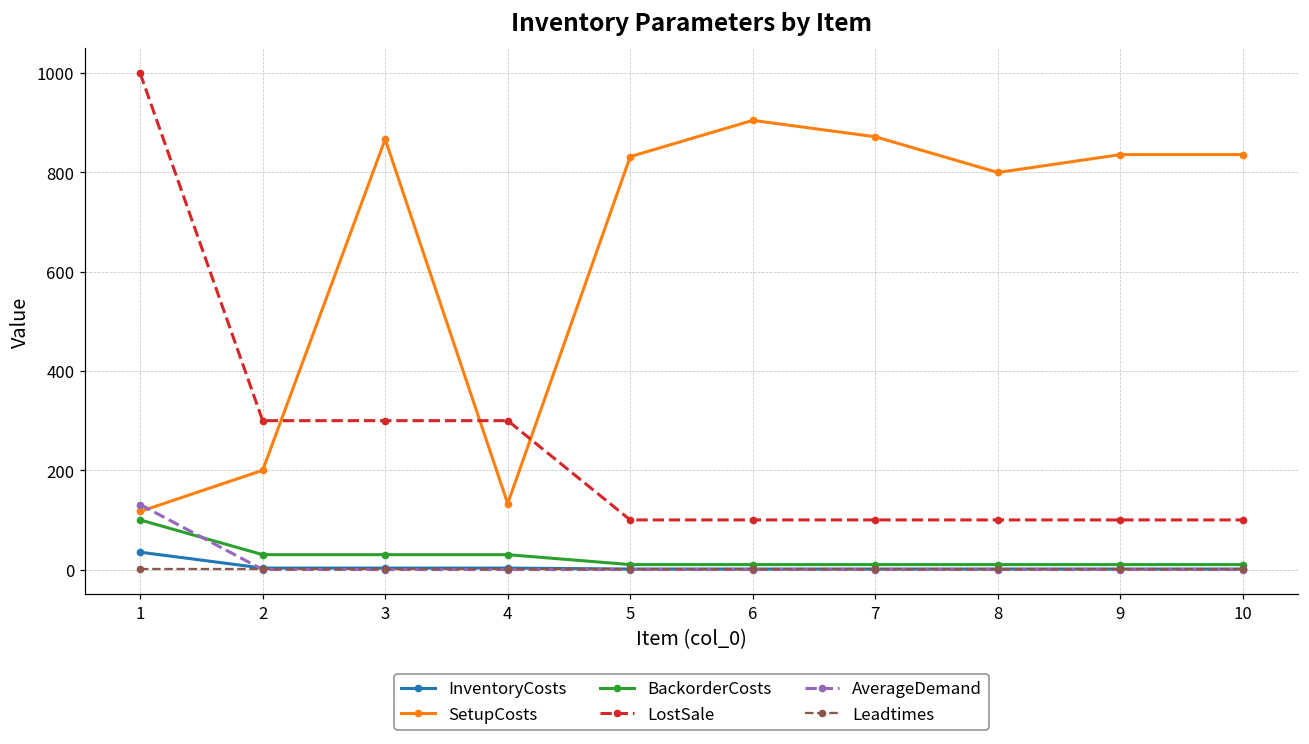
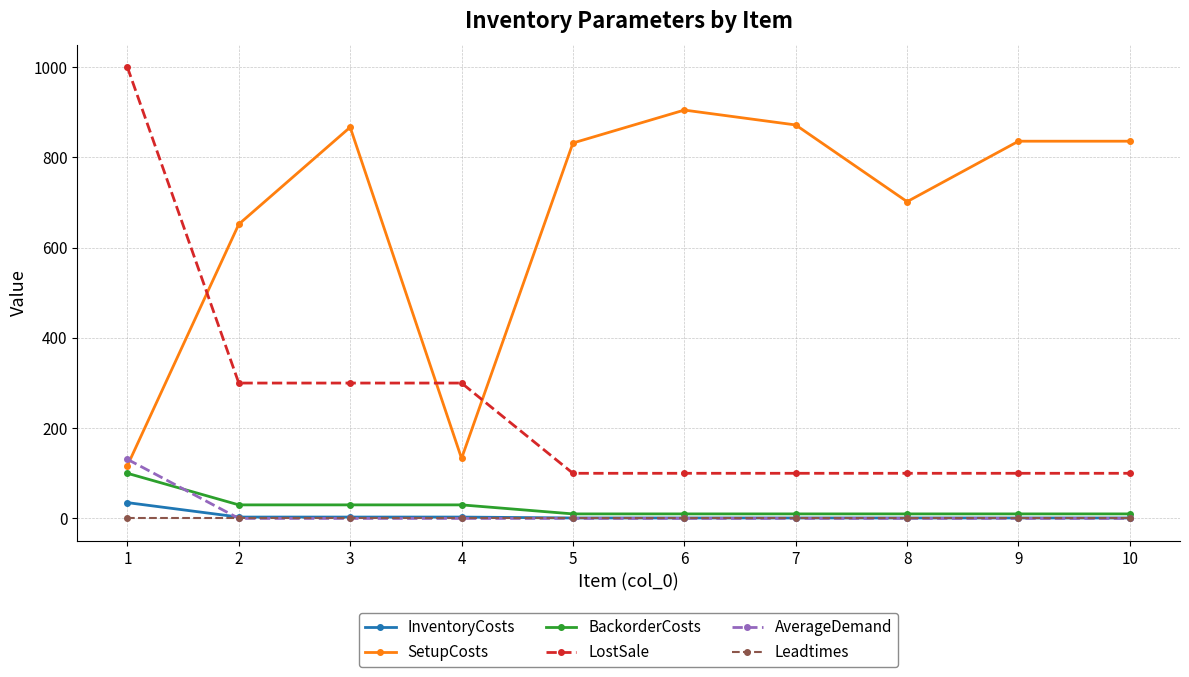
SetupCosts, 2: 200 -> 650
SetupCosts, 8: 800 -> 700
